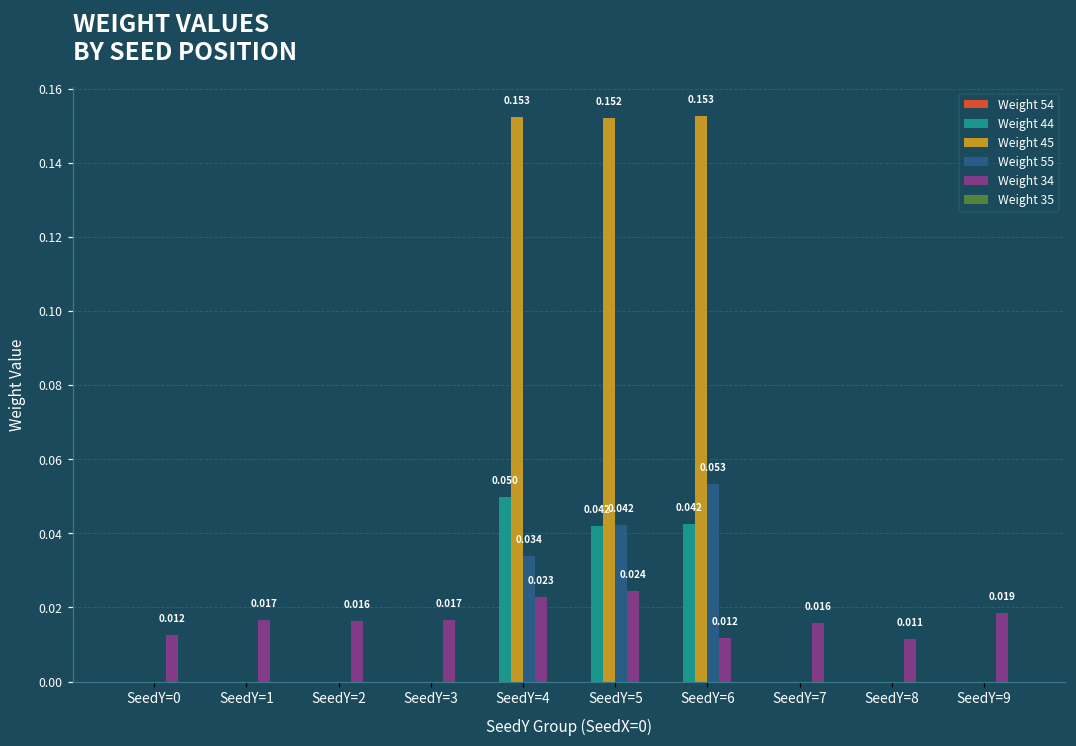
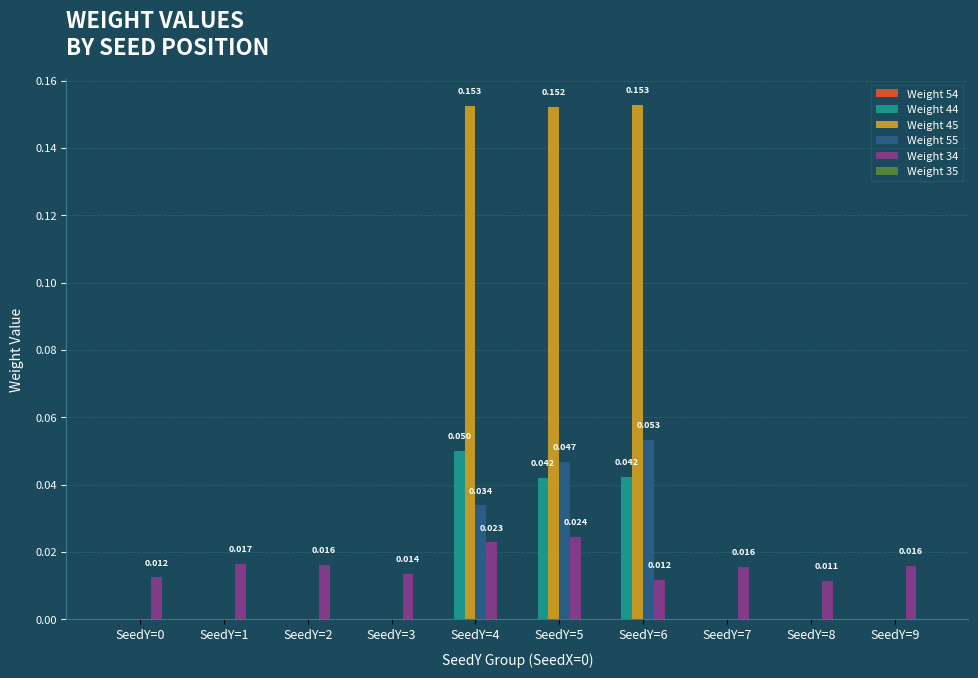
Weight 34, SeedY=3: 0.017 -> 0.014
Weight 55, SeedY=5: 0.042 -> 0.047
Weight 34, SeedY=9: 0.019 -> 0.016
